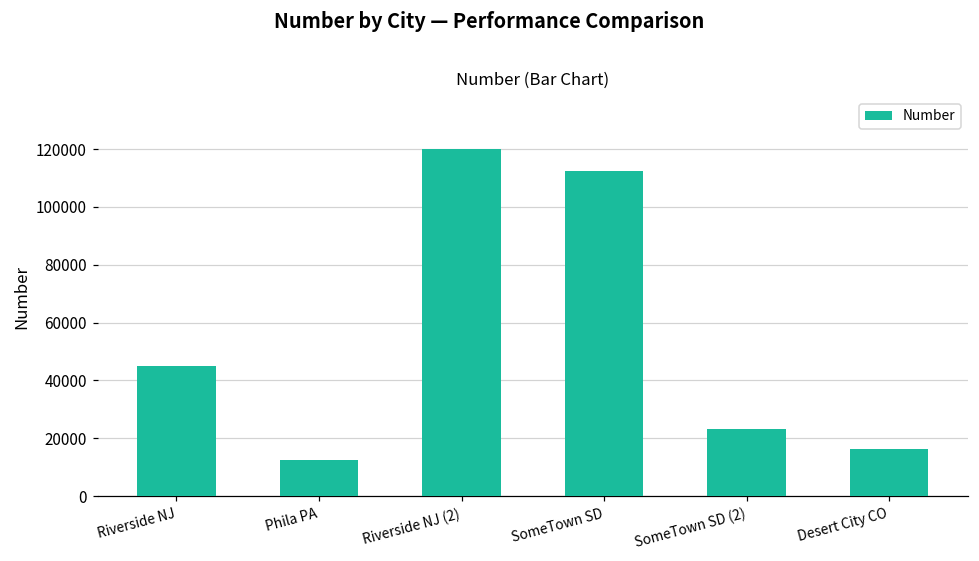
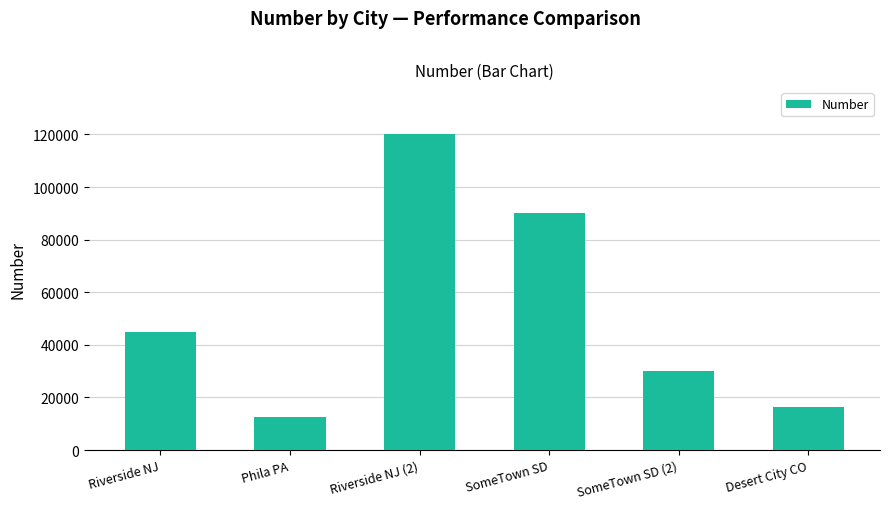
SomeTown SD: 112000 -> 90000
SomeTown SD (2): 23000 -> 30000
